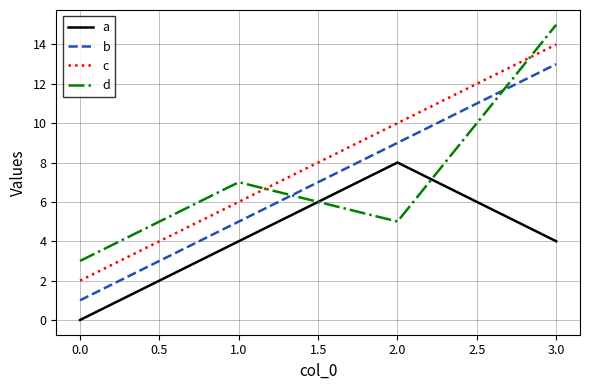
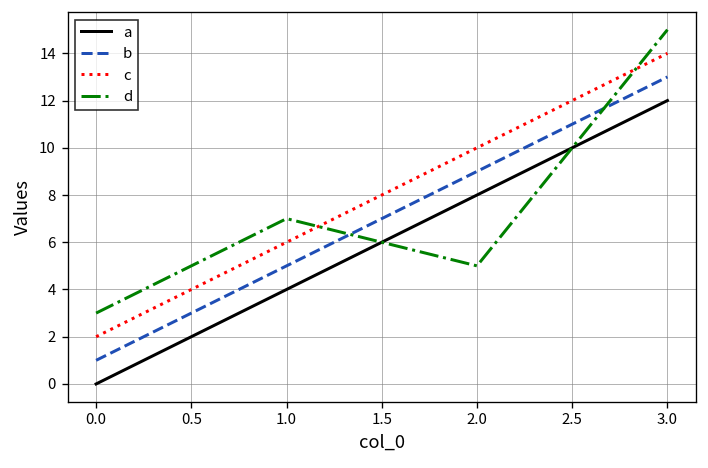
a, 3.0: 4 -> 12
